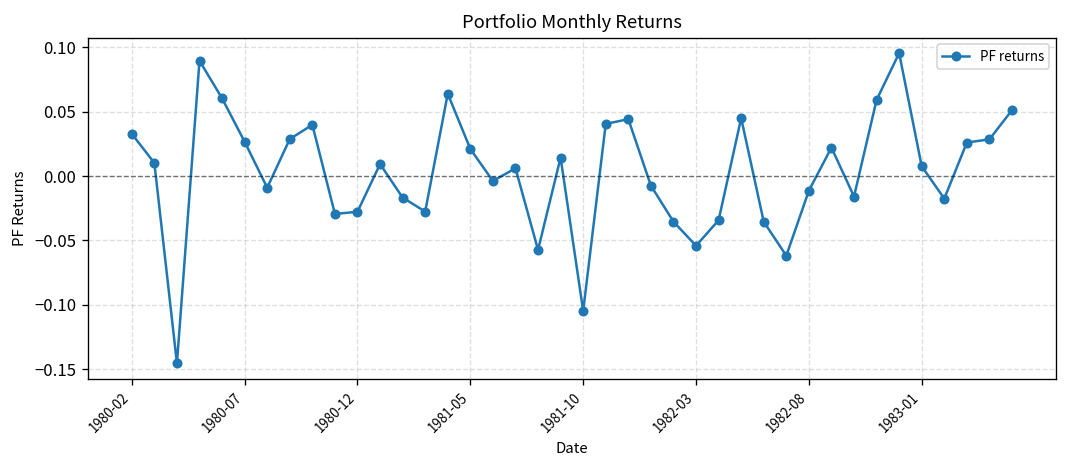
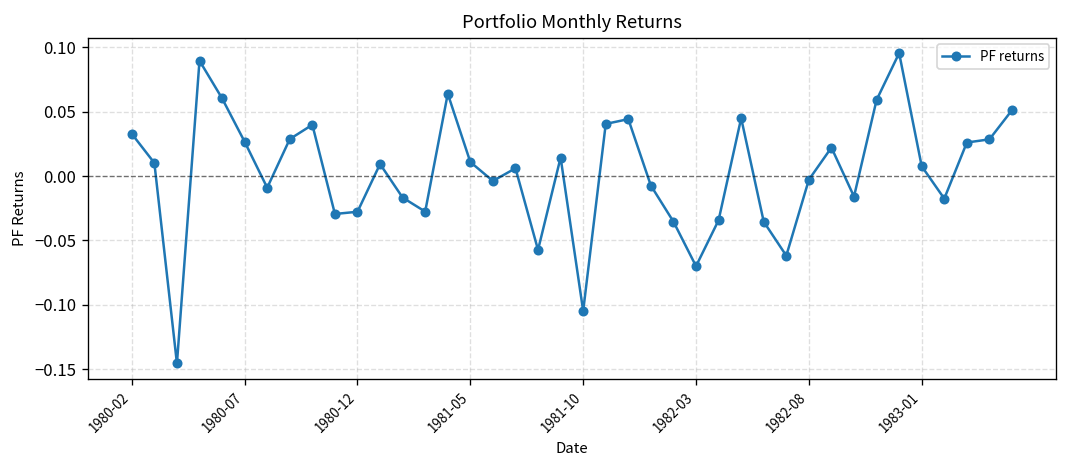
1981-05: 0.021 -> 0.011
1982-03: -0.054 -> -0.070
1982-08: -0.011 -> -0.003
